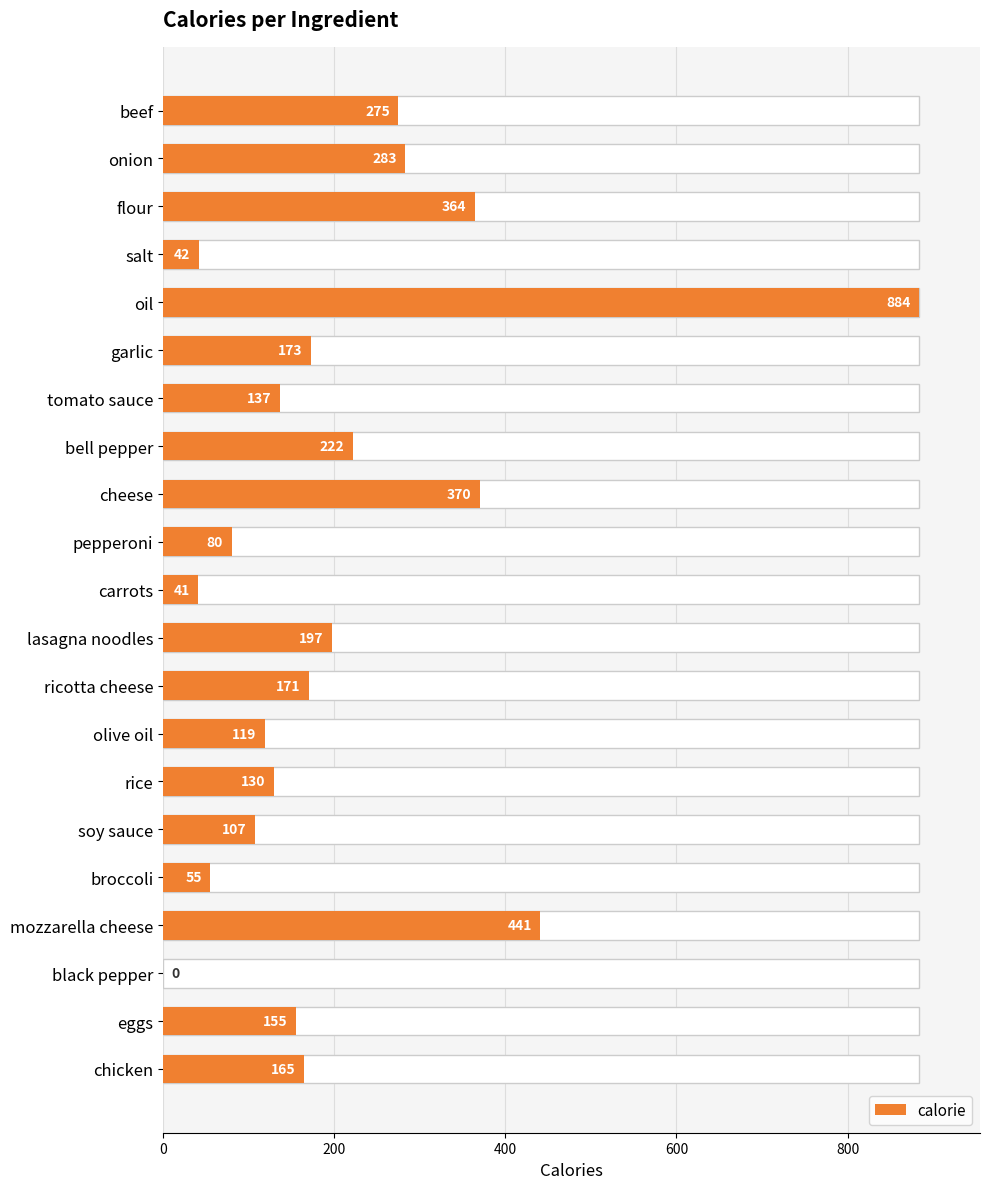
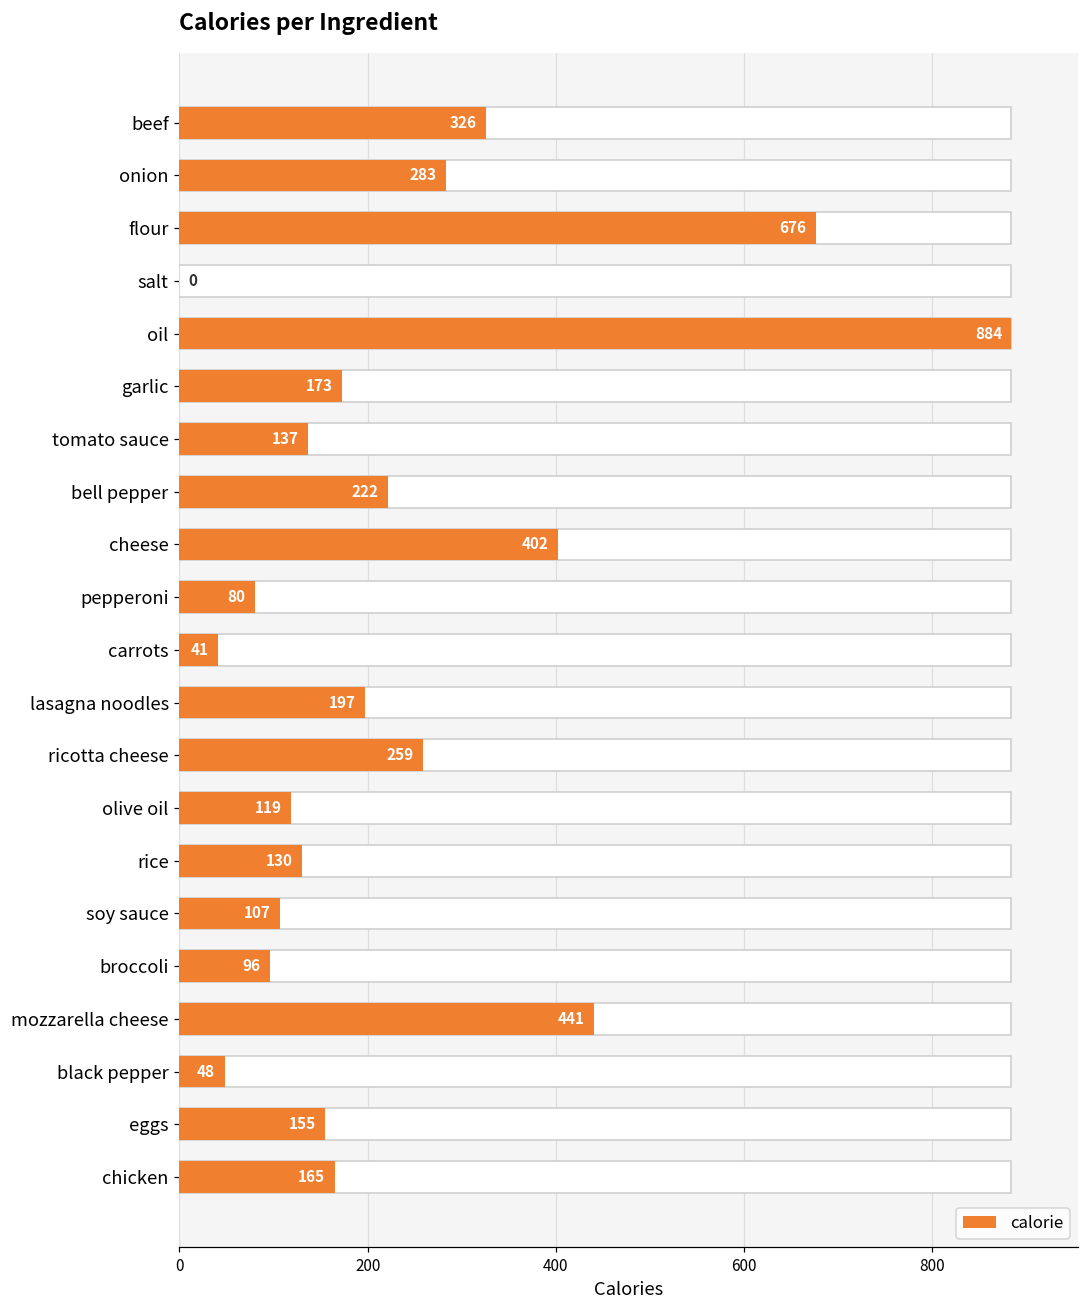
calorie, beef: 275 -> 326
calorie, flour: 364 -> 676
calorie, salt: 42 -> 0
calorie, cheese: 370 -> 402
calorie, ricotta cheese: 171 -> 259
calorie, broccoli: 55 -> 96
calorie, black pepper: 0 -> 48
